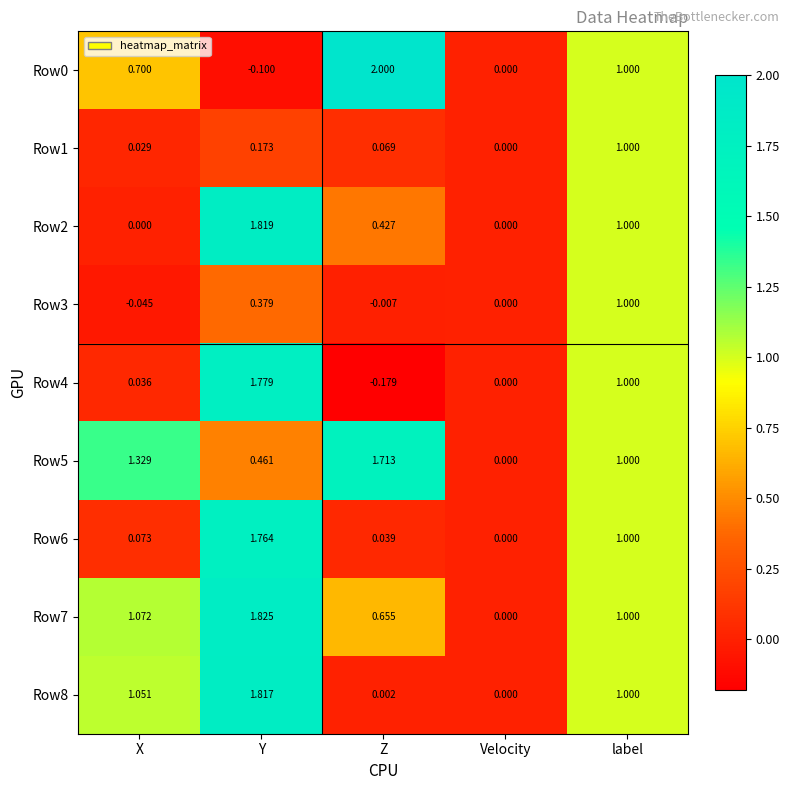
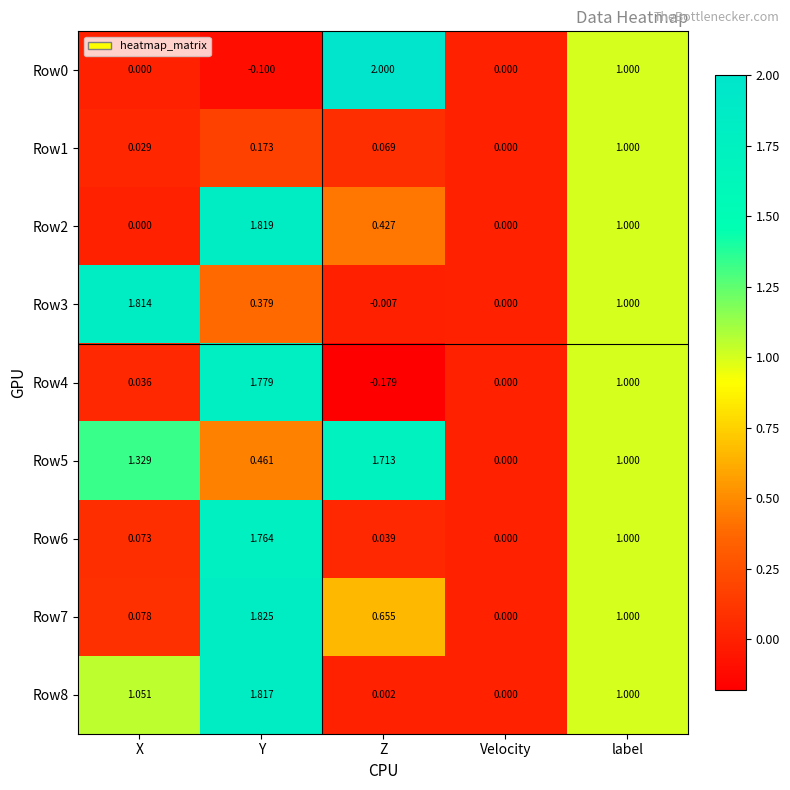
Row0, X: 0.700 -> 0.000
Row3, X: -0.045 -> 1.814
Row7, X: 1.072 -> 0.078
